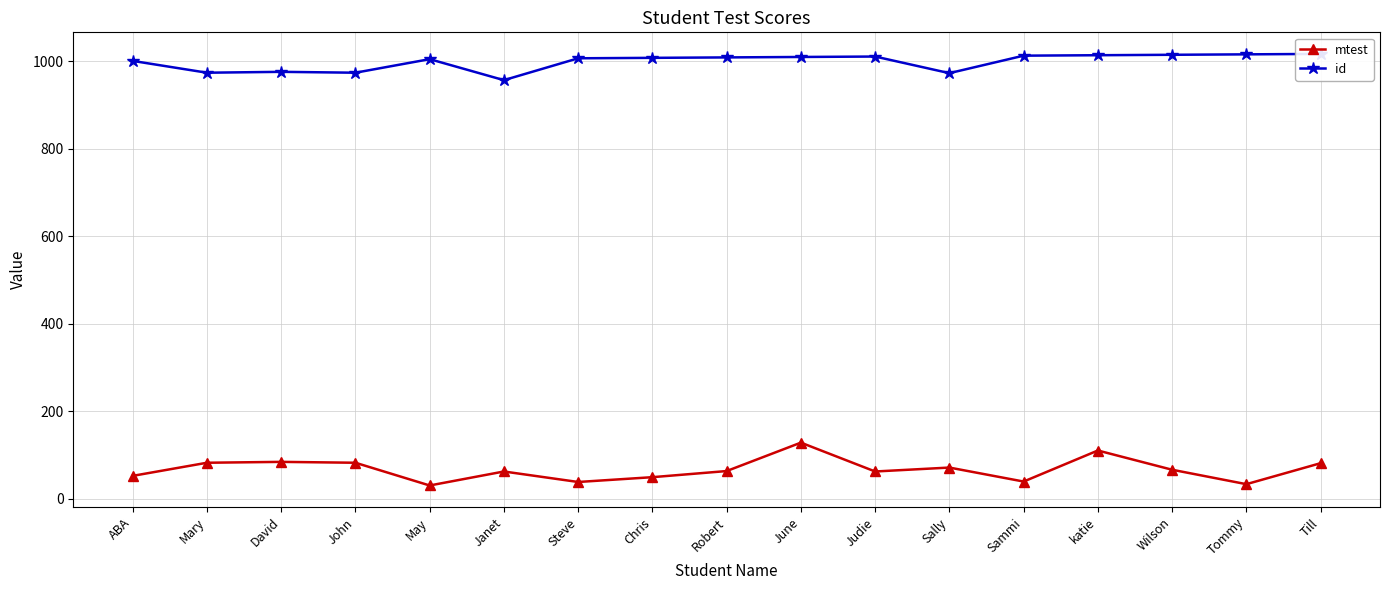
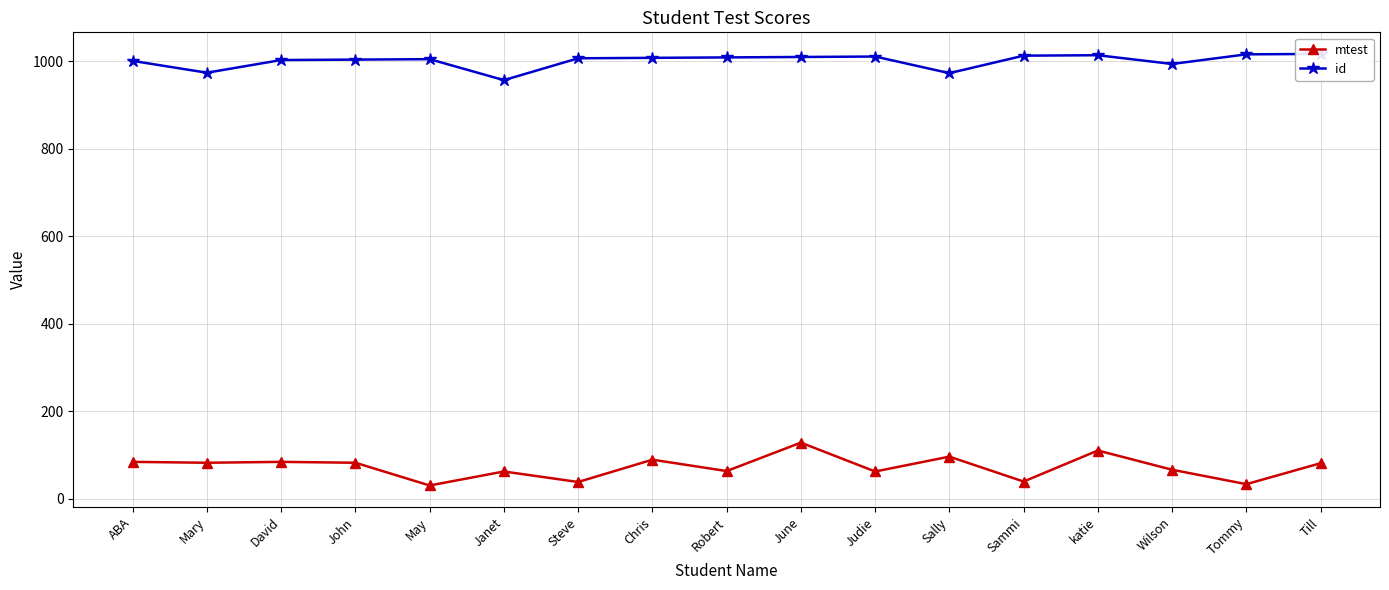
mtest, ABA: 50 -> 80
id, David: 980 -> 1000
id, John: 970 -> 1000
mtest, Chris: 50 -> 90
mtest, Sally: 70 -> 100
id, Wilson: 1020 -> 990
